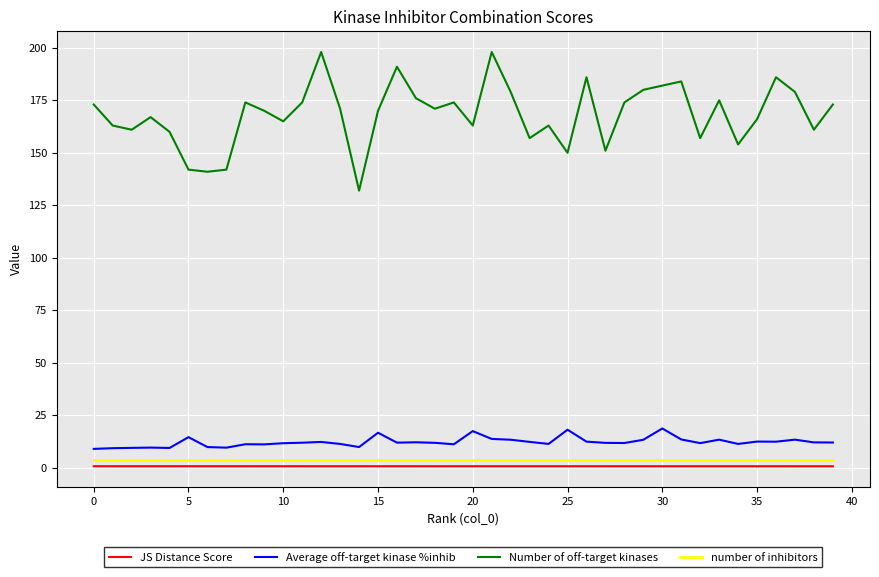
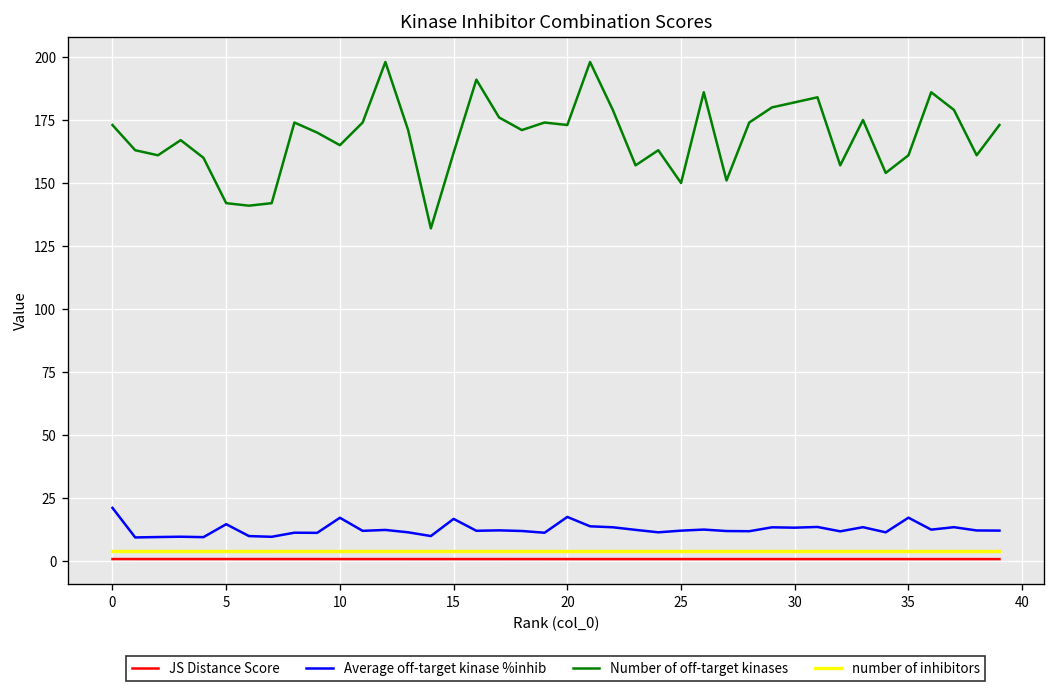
Average off-target kinase %inhib, 0: 9 -> 21
Average off-target kinase %inhib, 10: 12 -> 17
Number of off-target kinases, 15: 170 -> 162
Number of off-target kinases, 20: 163 -> 173
Average off-target kinase %inhib, 25: 18 -> 12
Average off-target kinase %inhib, 30: 19 -> 13
Average off-target kinase %inhib, 35: 13 -> 17
Number of off-target kinases, 35: 166 -> 161
